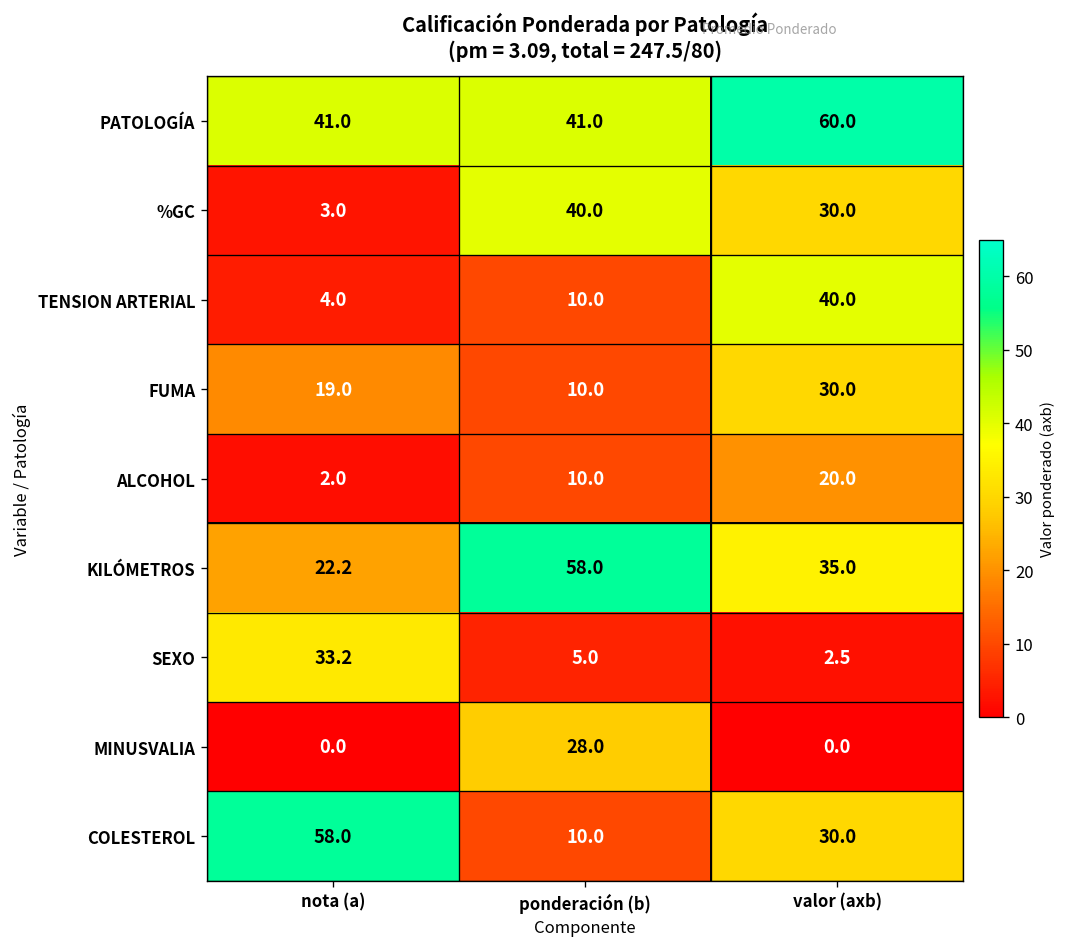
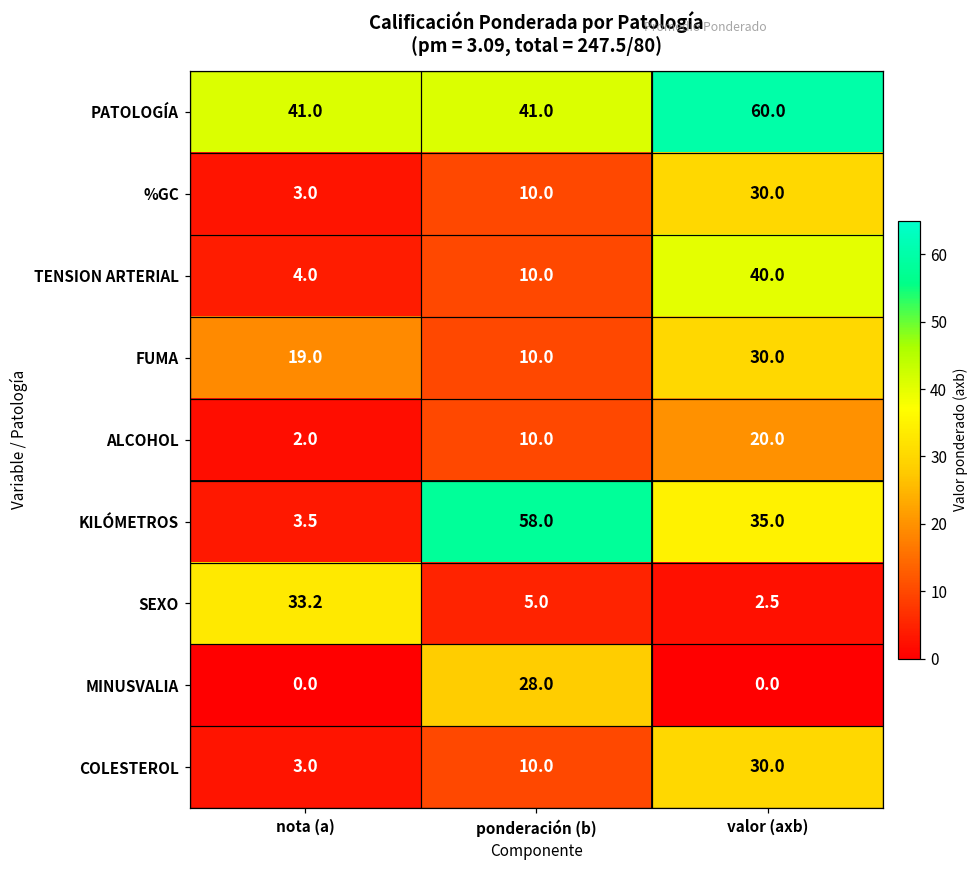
%GC, ponderación (b): 40.0 -> 10.0
KILÓMETROS, nota (a): 22.2 -> 3.5
COLESTEROL, nota (a): 58.0 -> 3.0
